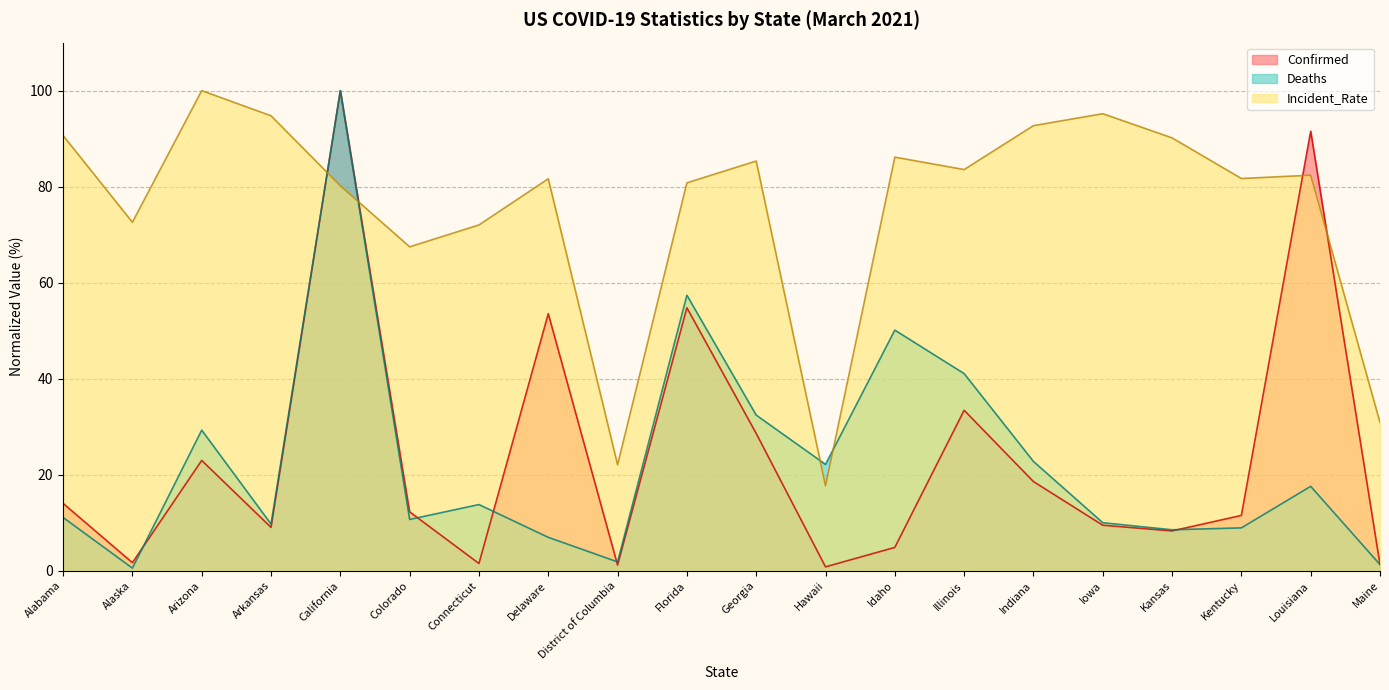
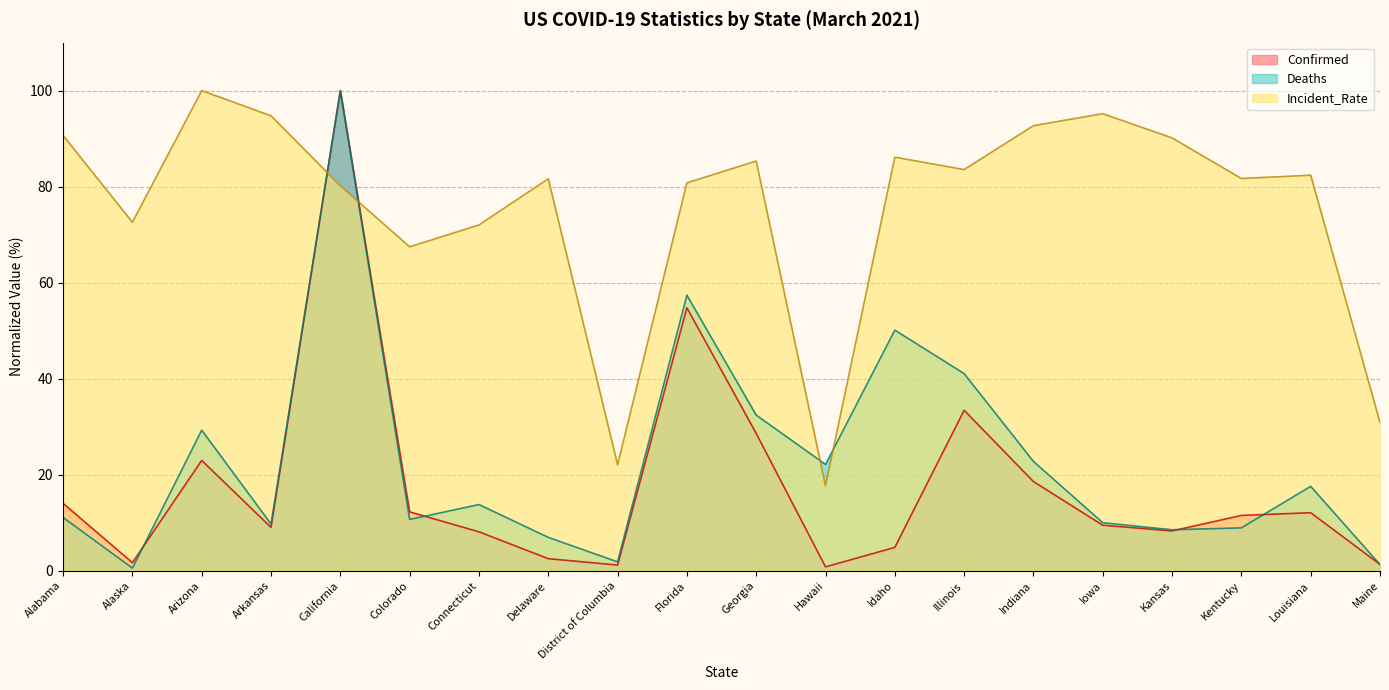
Confirmed, Connecticut: 2 -> 8
Confirmed, Delaware: 54 -> 3
Confirmed, Louisiana: 92 -> 12
